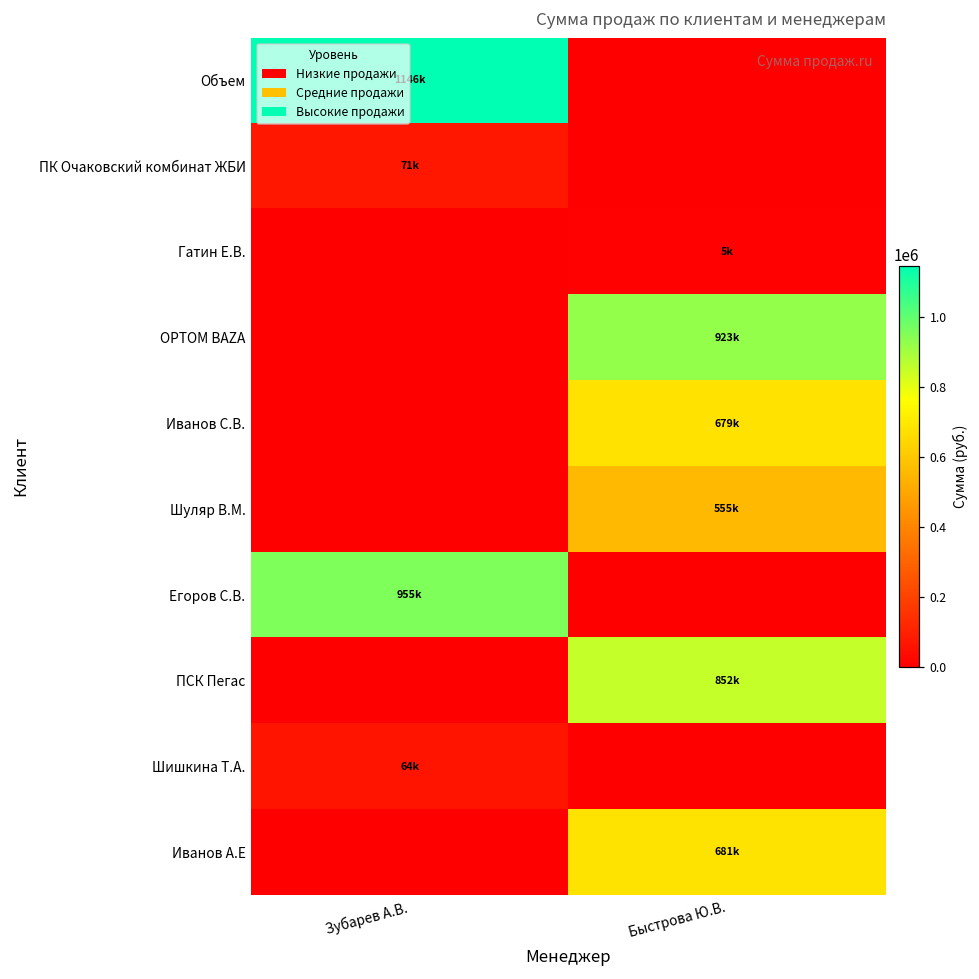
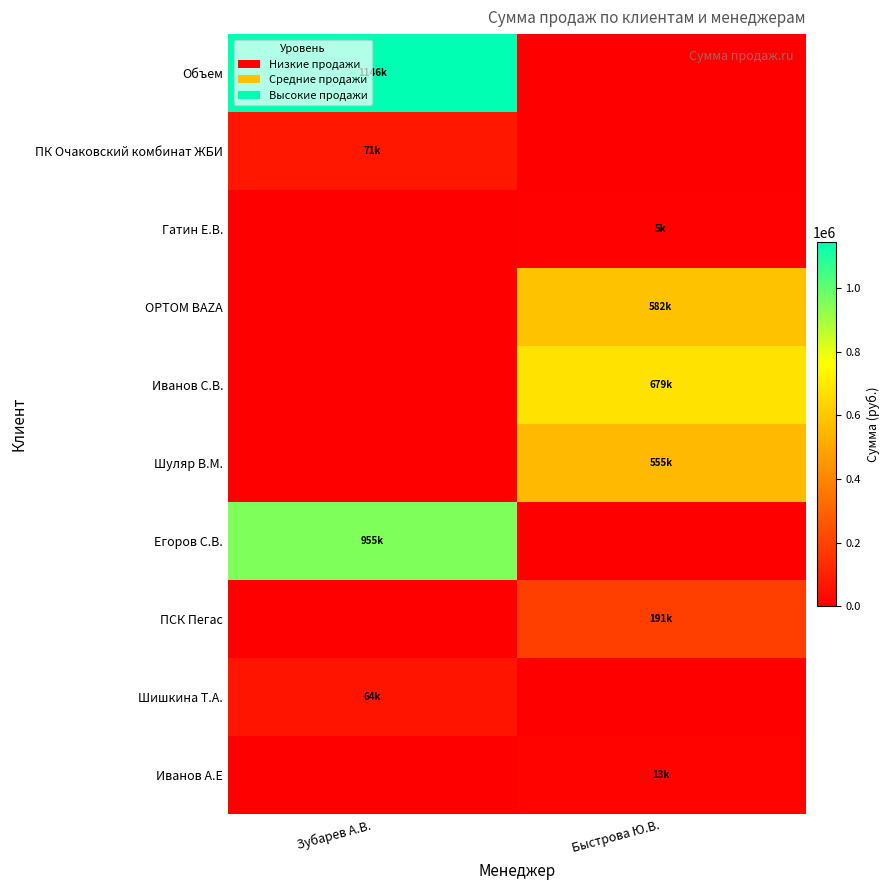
OPTOM BAZA, Быстрова Ю.В.: 923k -> 582k
ПСК Пегас, Быстрова Ю.В.: 852k -> 191k
Иванов А.Е, Быстрова Ю.В.: 681k -> 13k
